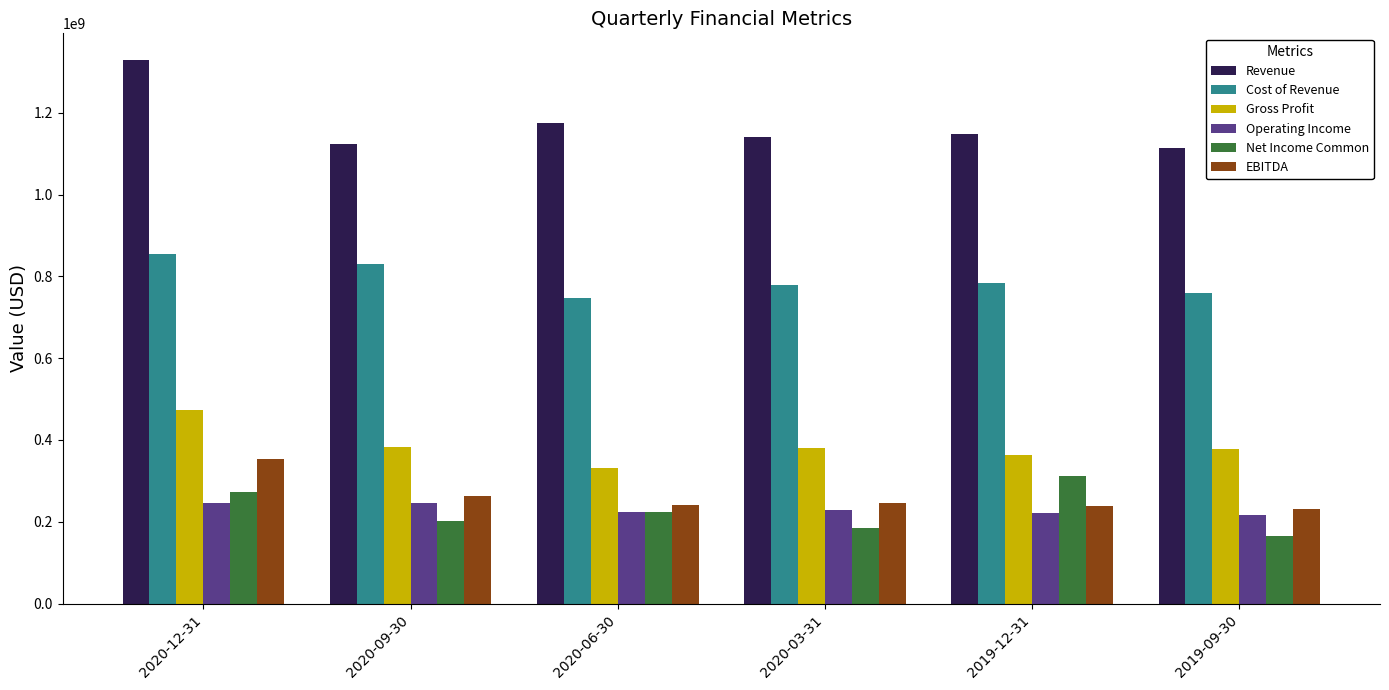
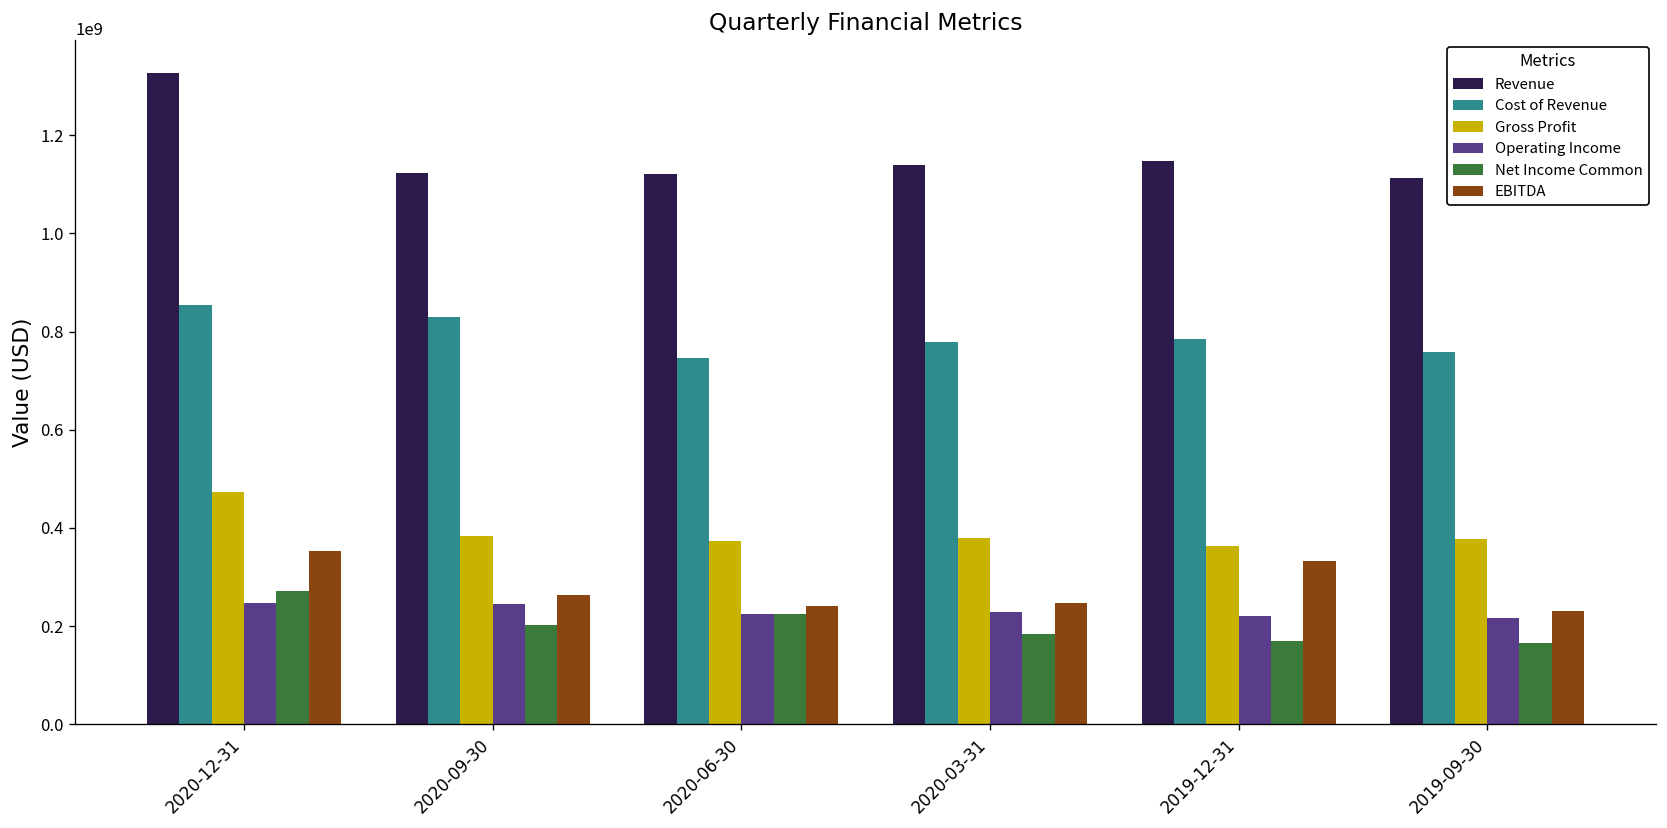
Revenue, 2020-06-30: 1170000000 -> 1120000000
Gross Profit, 2020-06-30: 330000000 -> 370000000
Net Income Common, 2019-12-31: 310000000 -> 170000000
EBITDA, 2019-12-31: 240000000 -> 330000000
